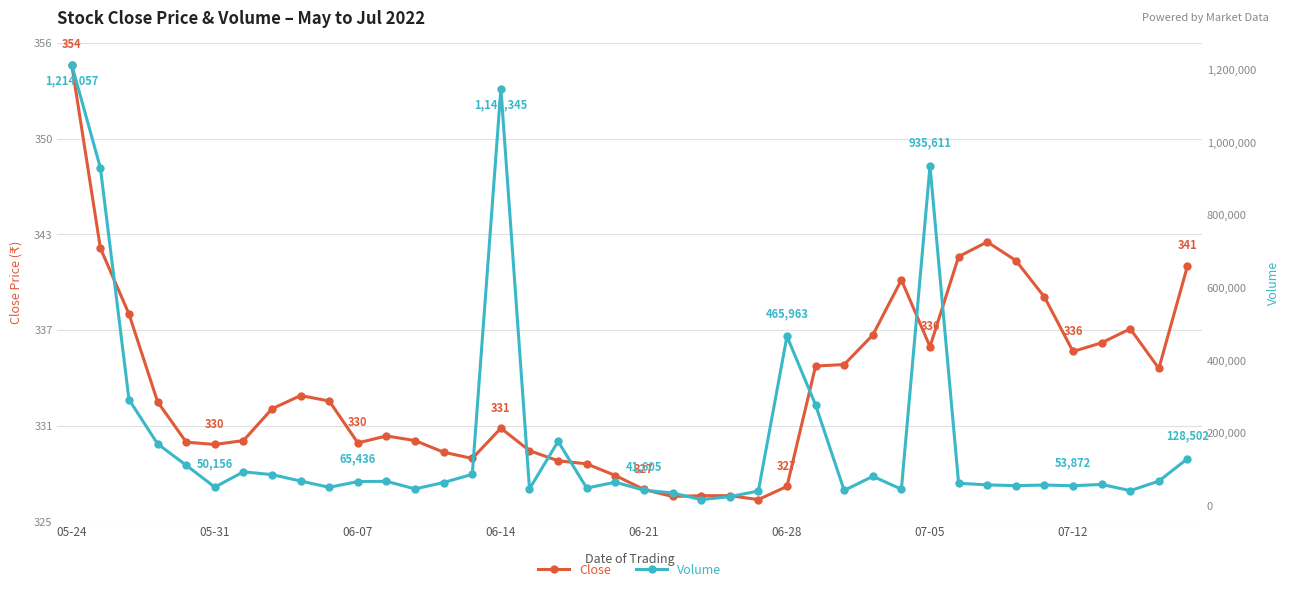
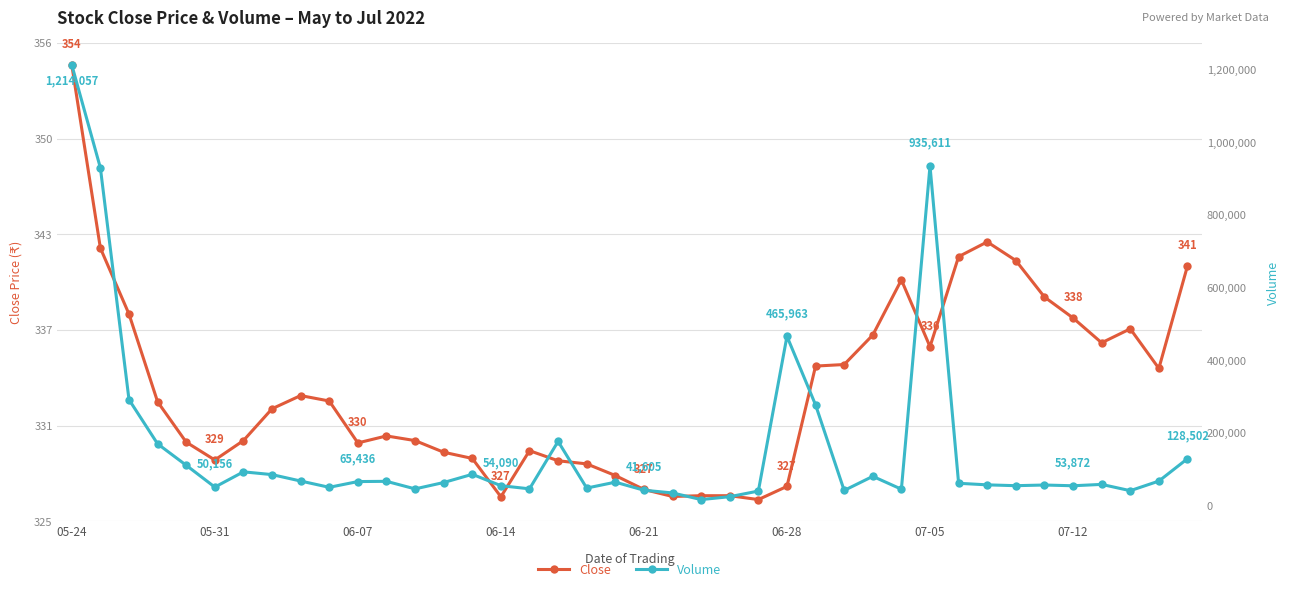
Close, 05-31: 330 -> 329
Close, 06-14: 331 -> 327
Close, 07-12: 336 -> 338
Volume, 06-14: 1,148,345 -> 54,090
